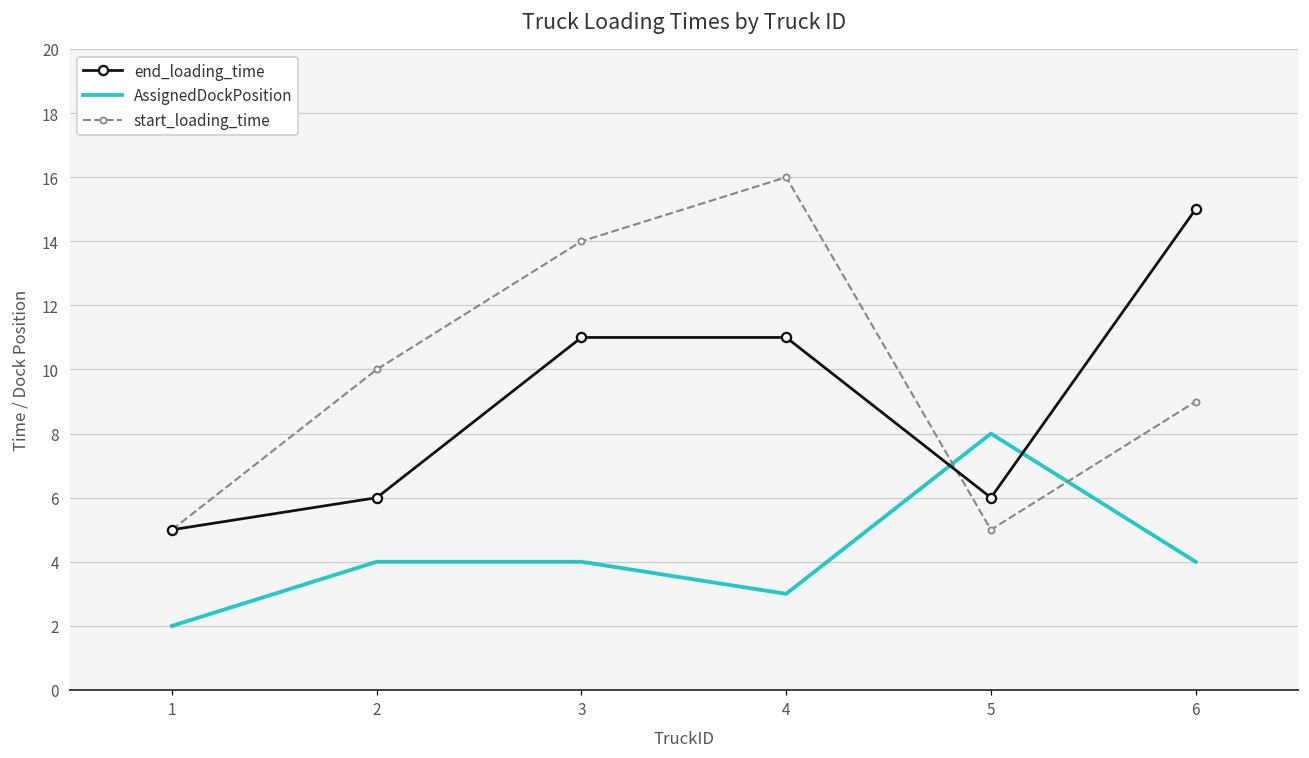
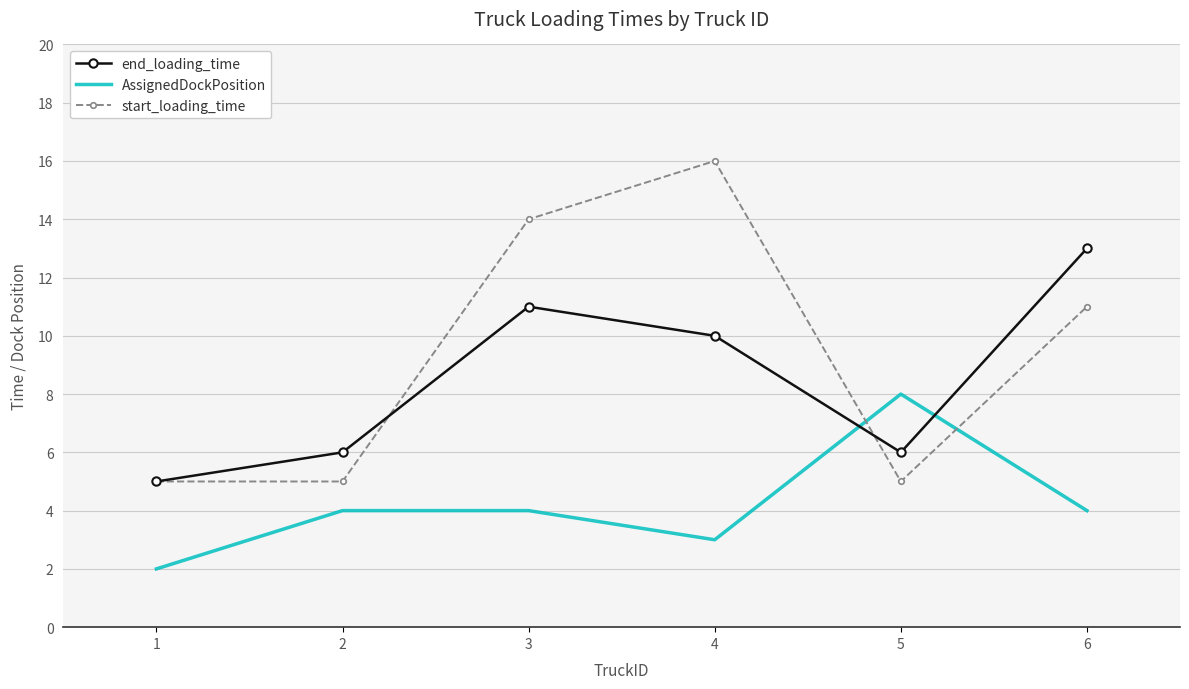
start_loading_time, 2: 10 -> 5
end_loading_time, 4: 11 -> 10
end_loading_time, 6: 15 -> 13
start_loading_time, 6: 9 -> 11
